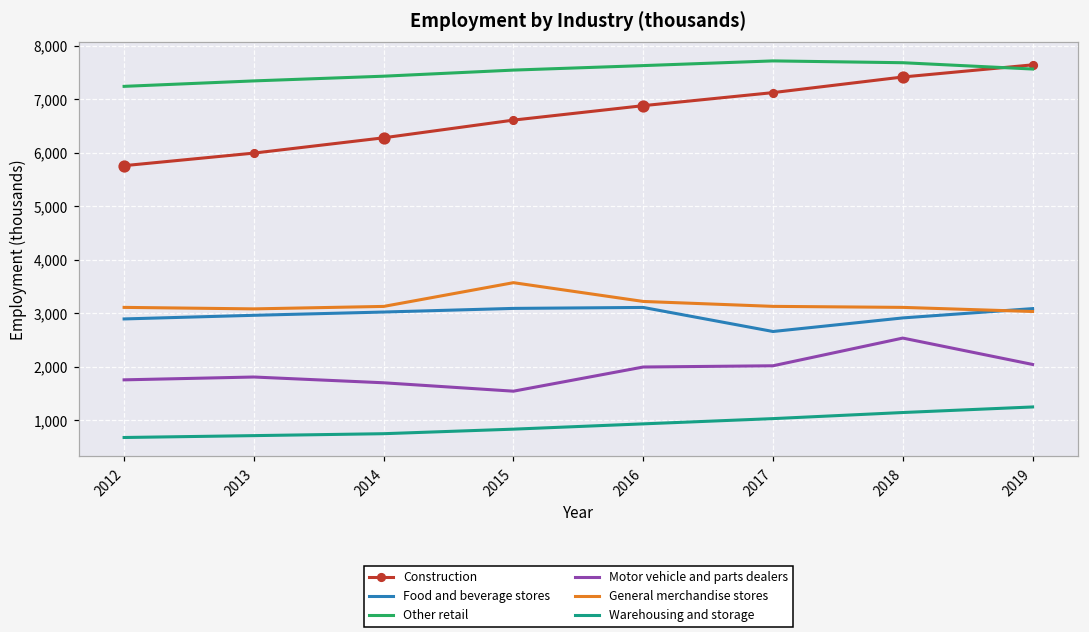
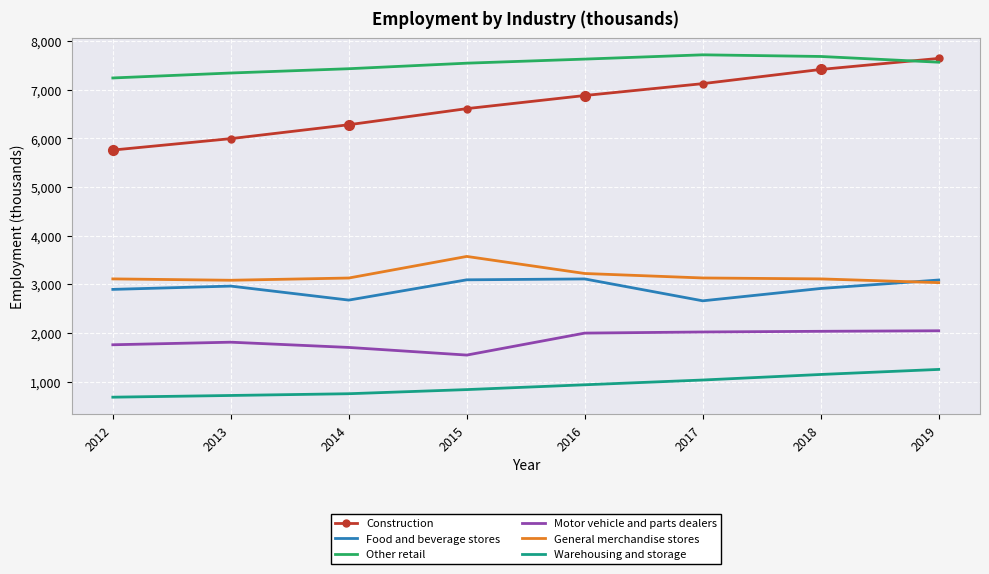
Food and beverage stores, 2014: 3,000 -> 2,700
Motor vehicle and parts dealers, 2018: 2,500 -> 2,000
